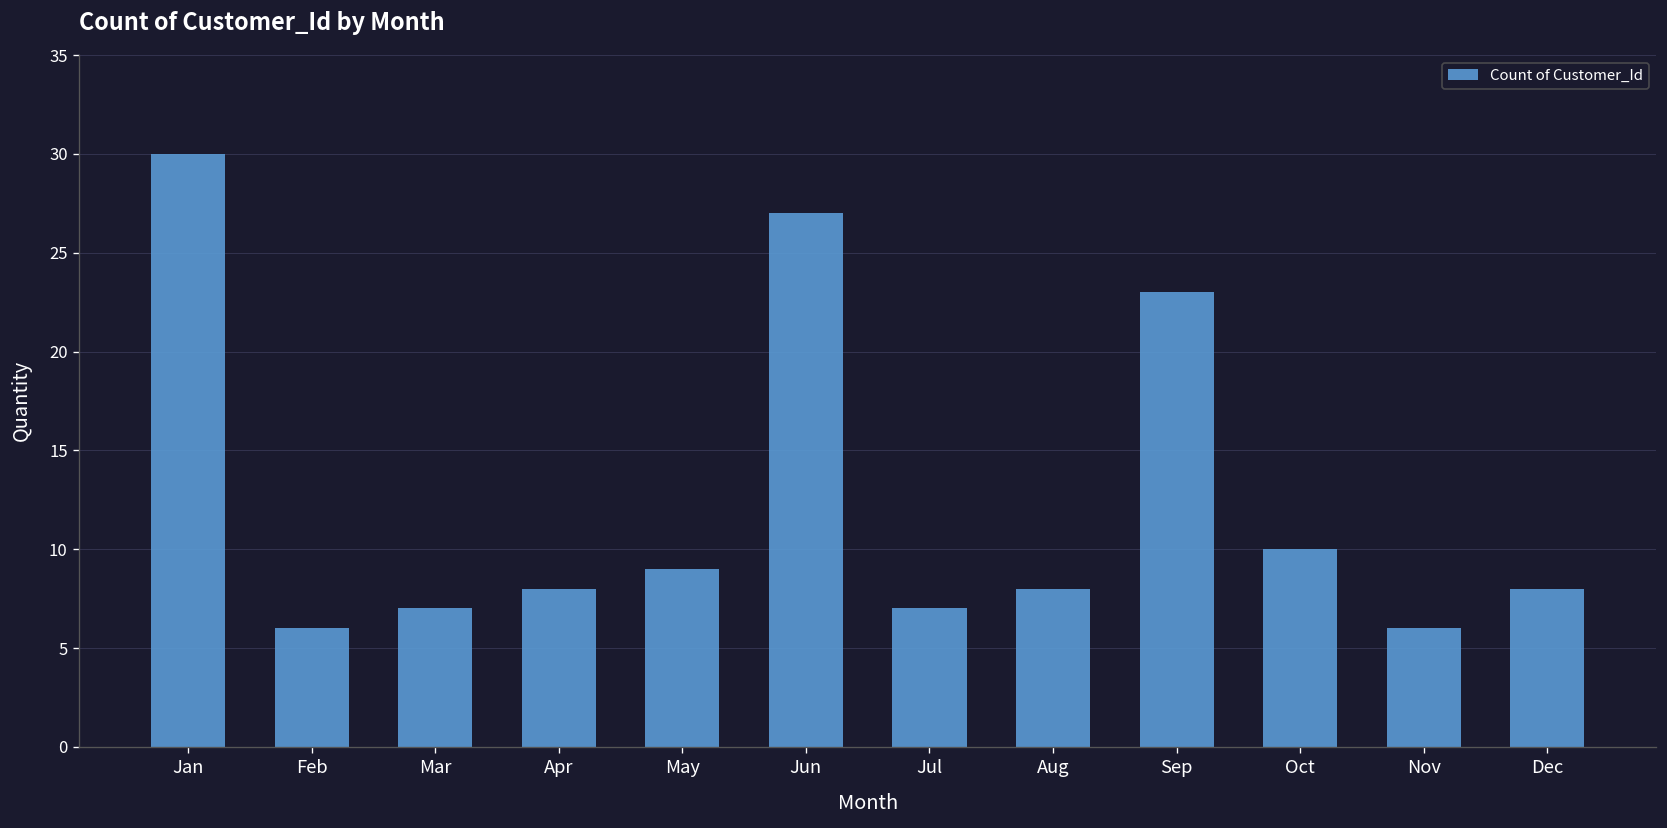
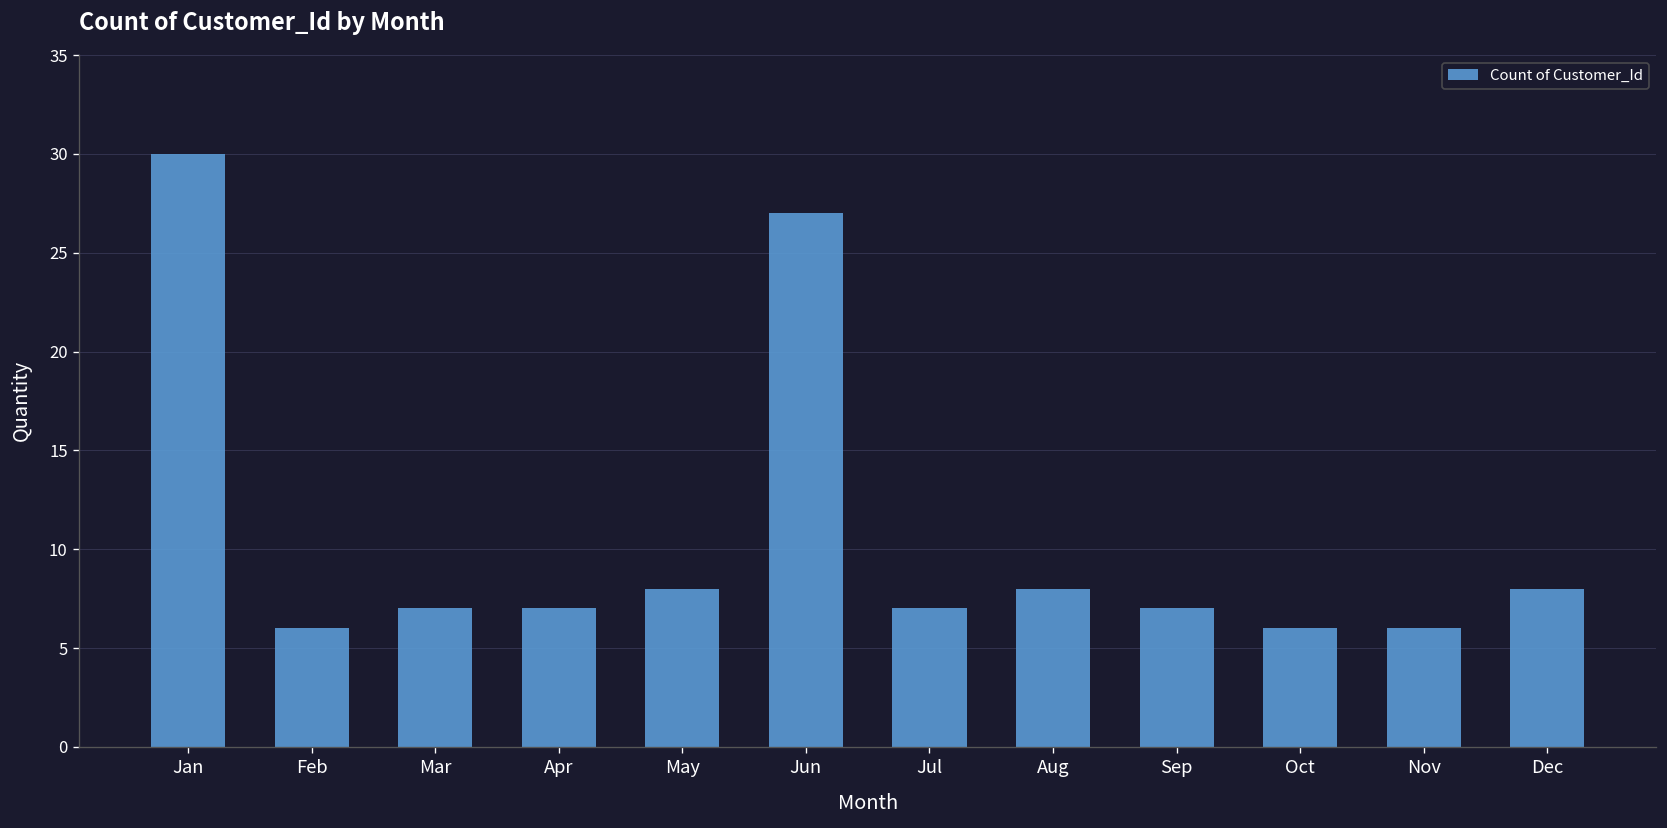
Apr: 8 -> 7
May: 9 -> 8
Sep: 23 -> 7
Oct: 10 -> 6
